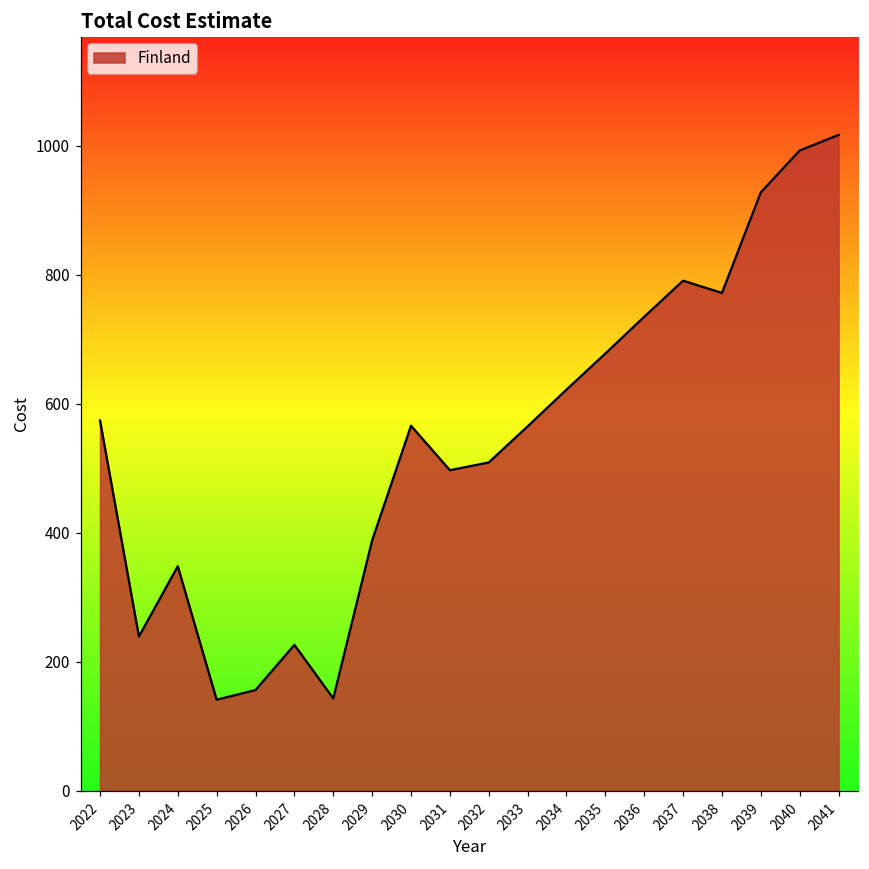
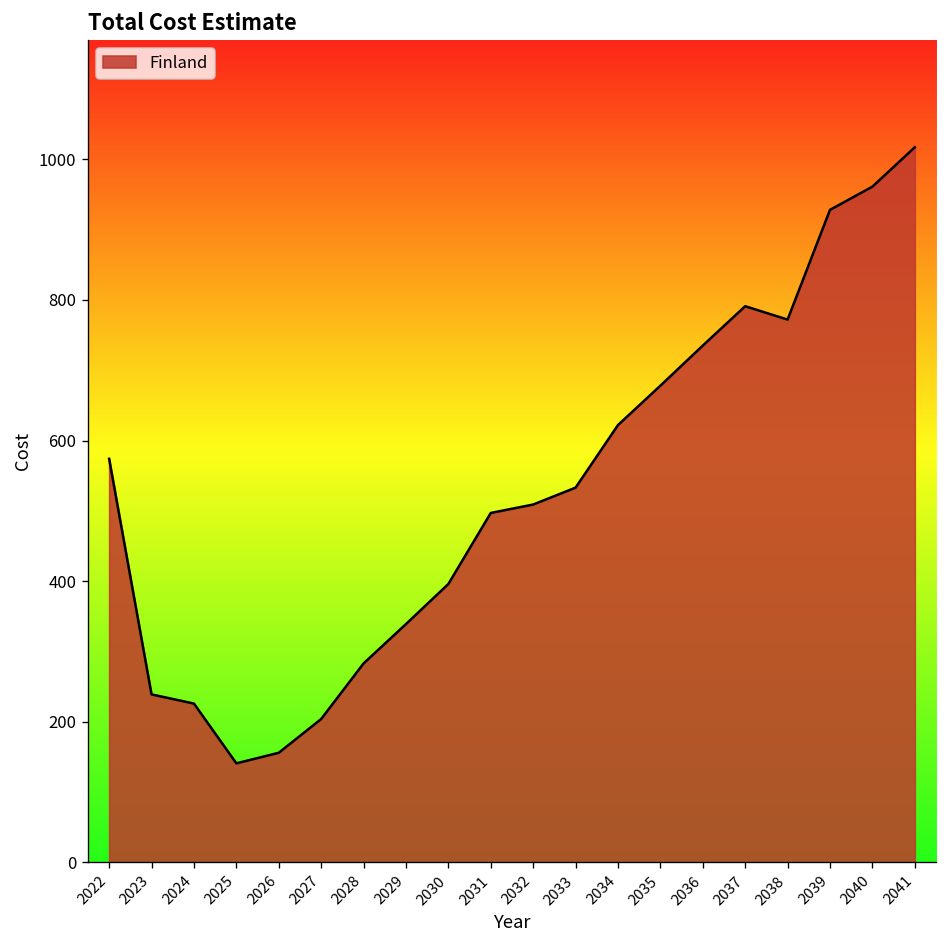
2024: 350 -> 230
2027: 230 -> 200
2028: 140 -> 280
2029: 390 -> 340
2030: 570 -> 400
2033: 570 -> 530
2040: 990 -> 960
